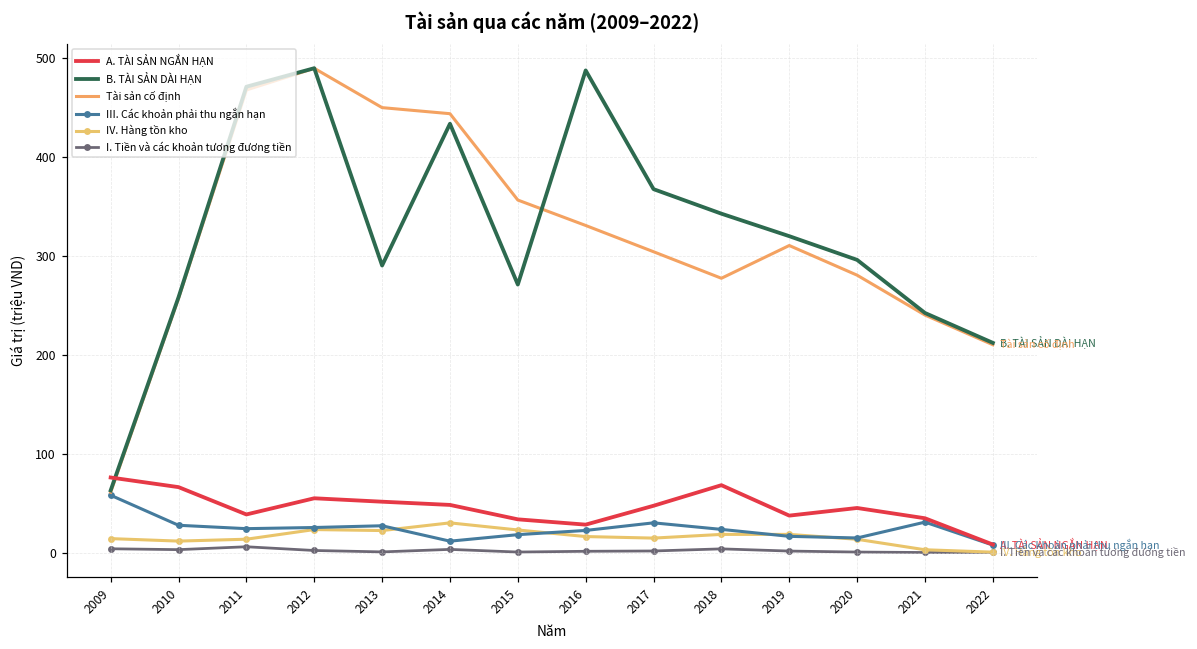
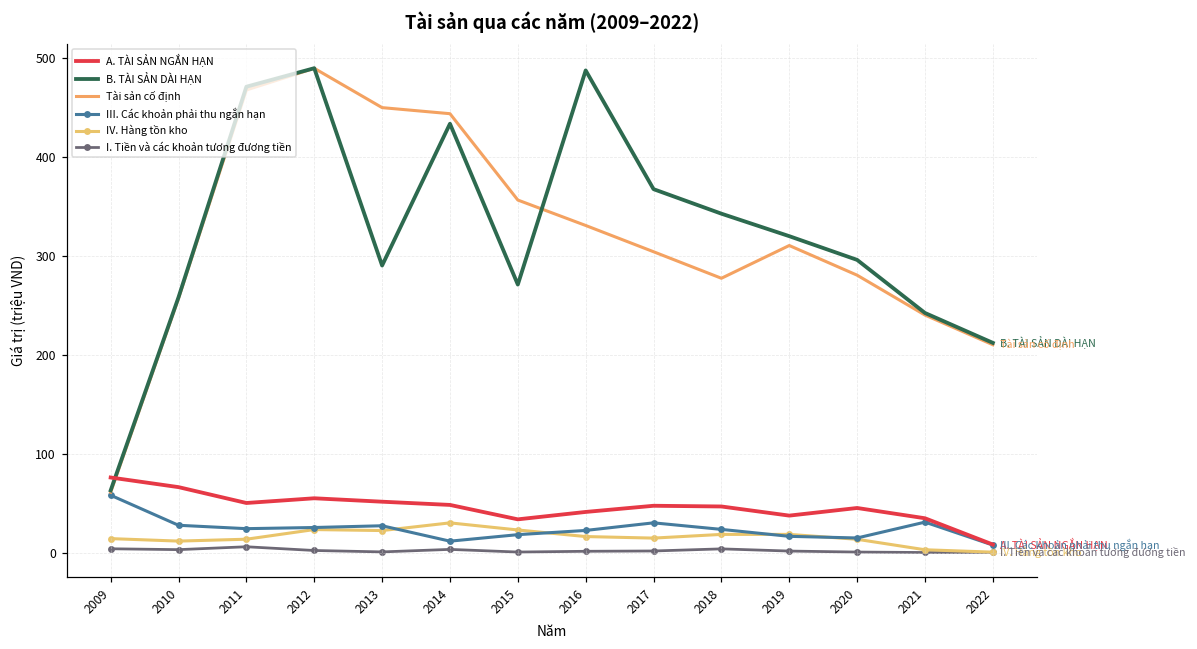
A. TÀI SẢN NGẮN HẠN, 2011: 40 -> 50
A. TÀI SẢN NGẮN HẠN, 2016: 30 -> 40
A. TÀI SẢN NGẮN HẠN, 2018: 70 -> 50
